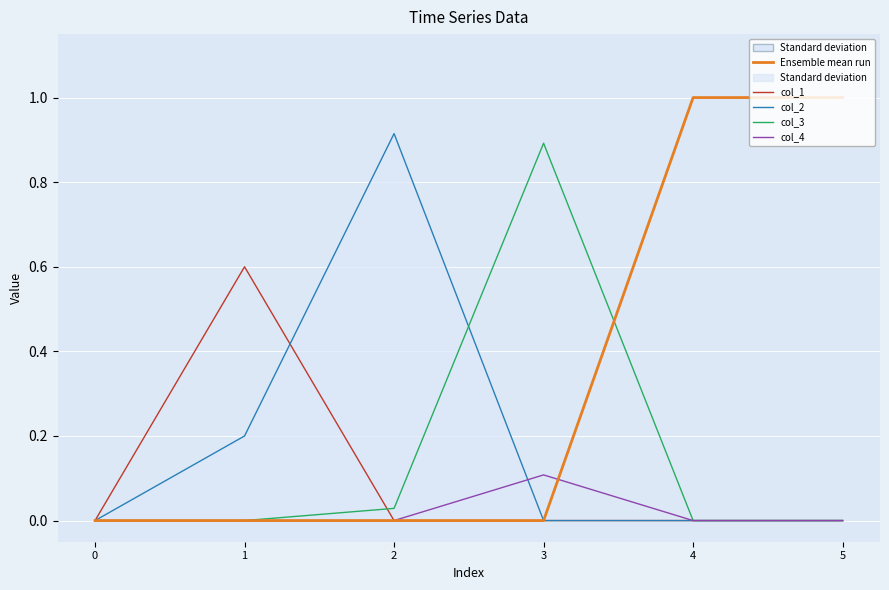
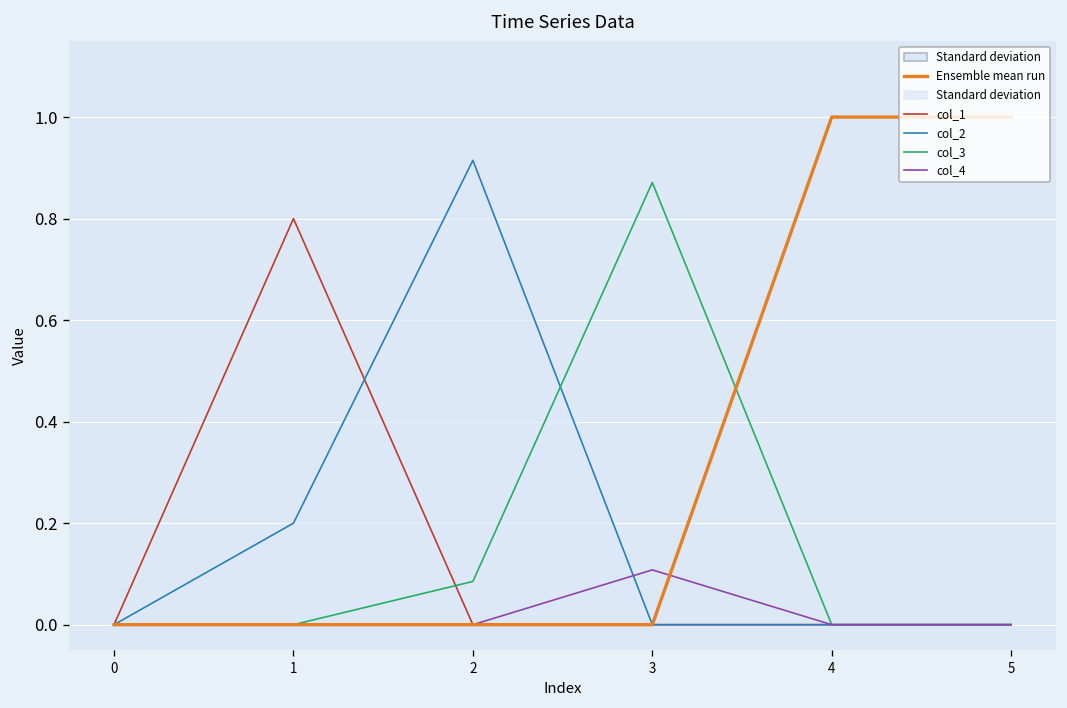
col_1, 1: 0.6 -> 0.8
col_3, 2: 0.03 -> 0.09
col_3, 3: 0.89 -> 0.87
